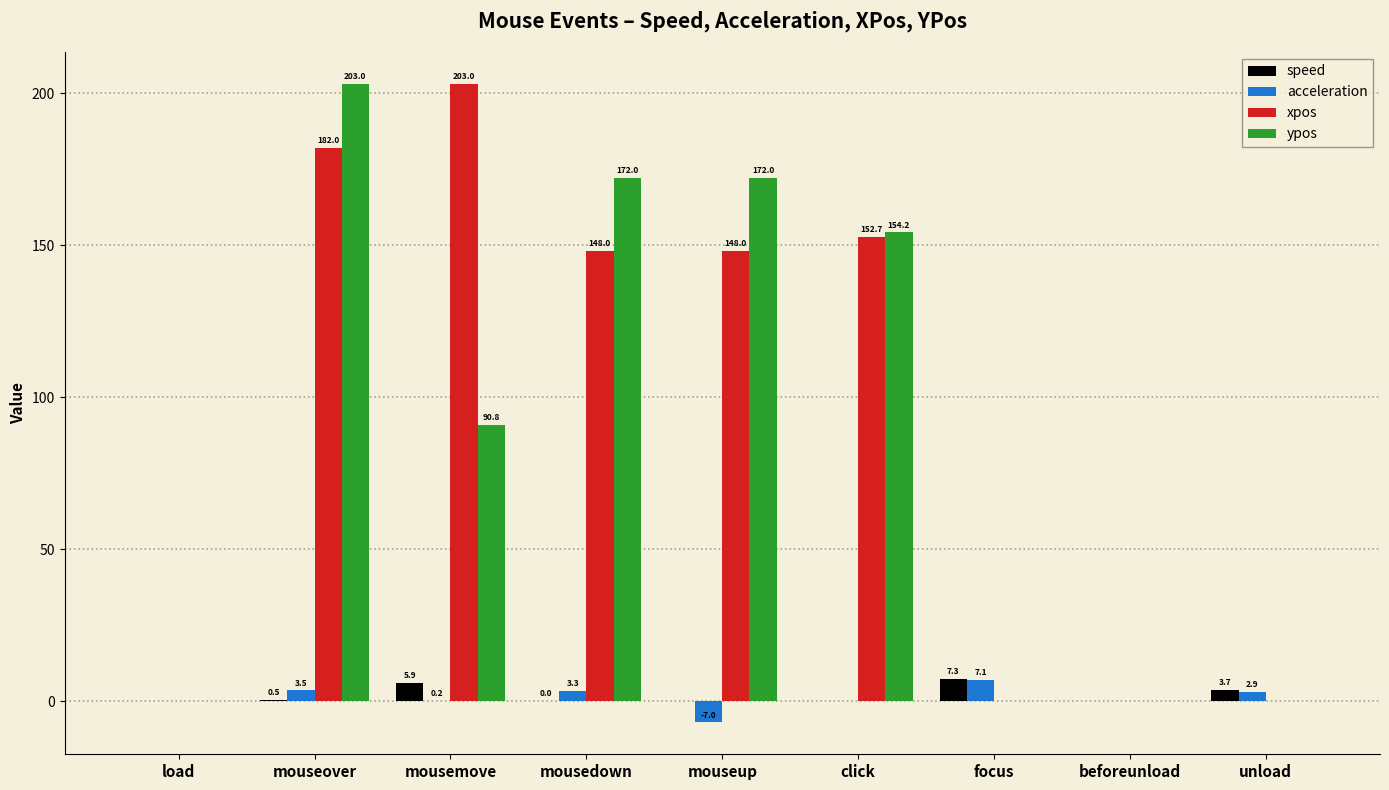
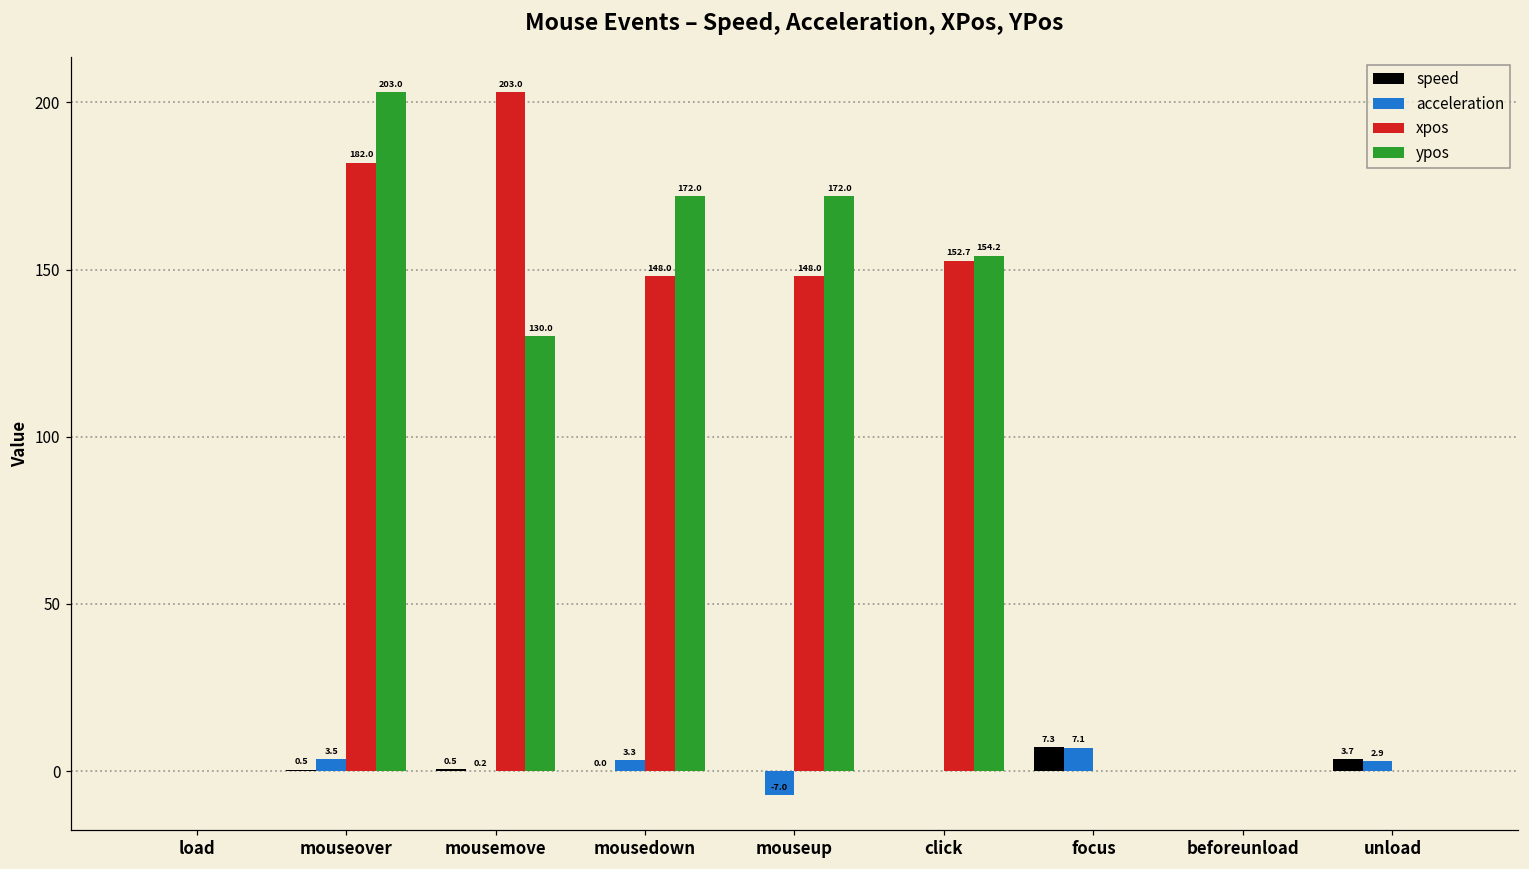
speed, mousemove: 5.9 -> 0.5
ypos, mousemove: 90.8 -> 130.0
